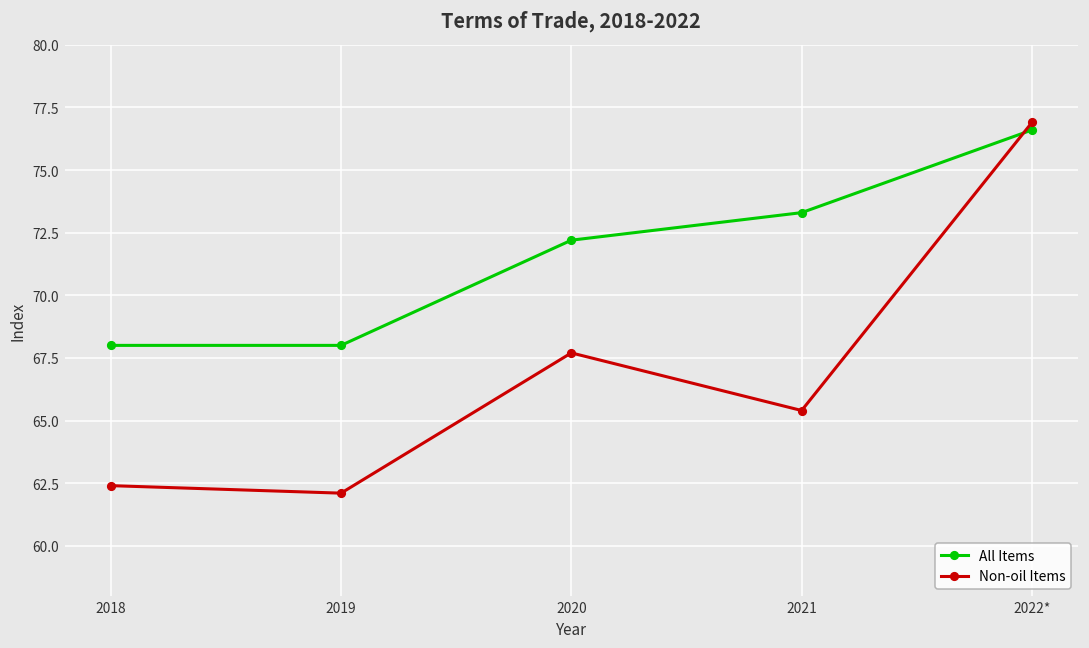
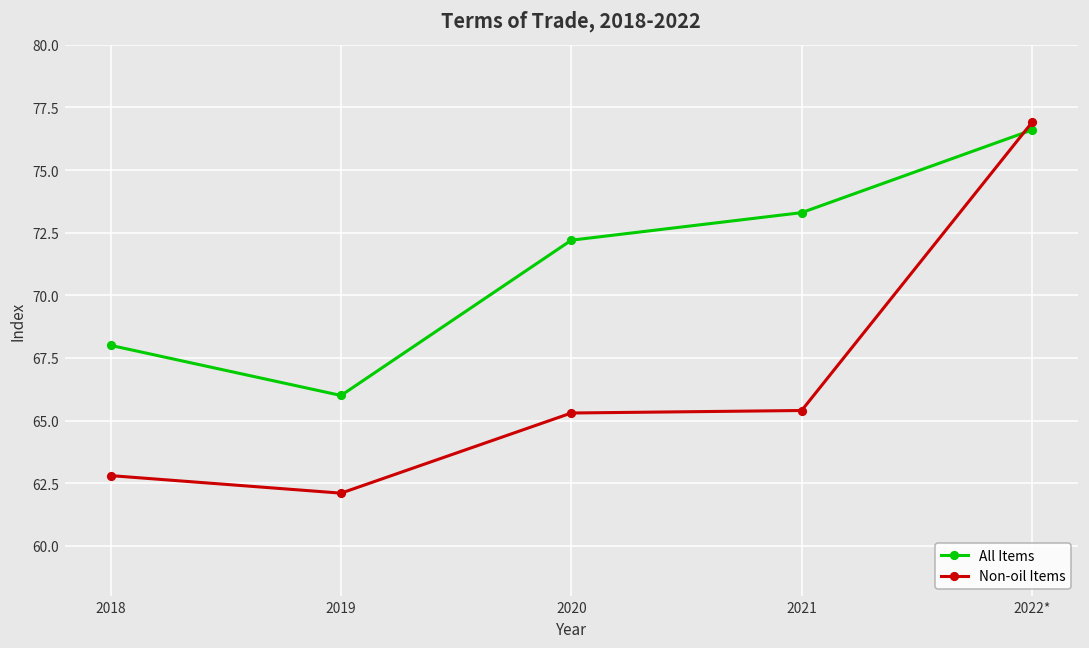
Non-oil Items, 2018: 62.4 -> 62.8
All Items, 2019: 68 -> 66
Non-oil Items, 2020: 67.7 -> 65.3
